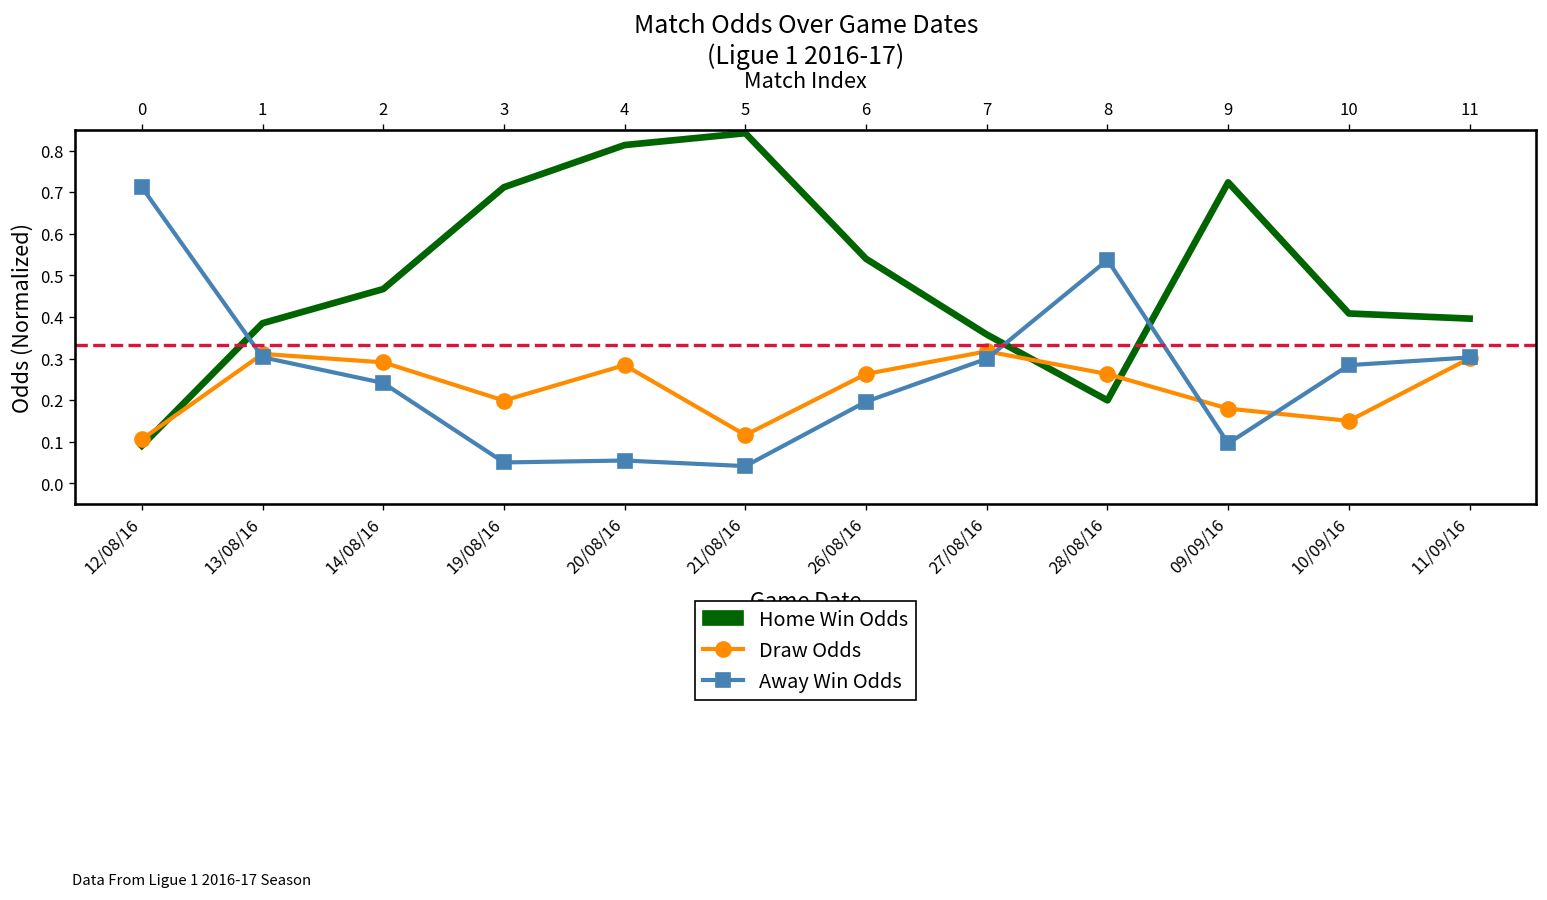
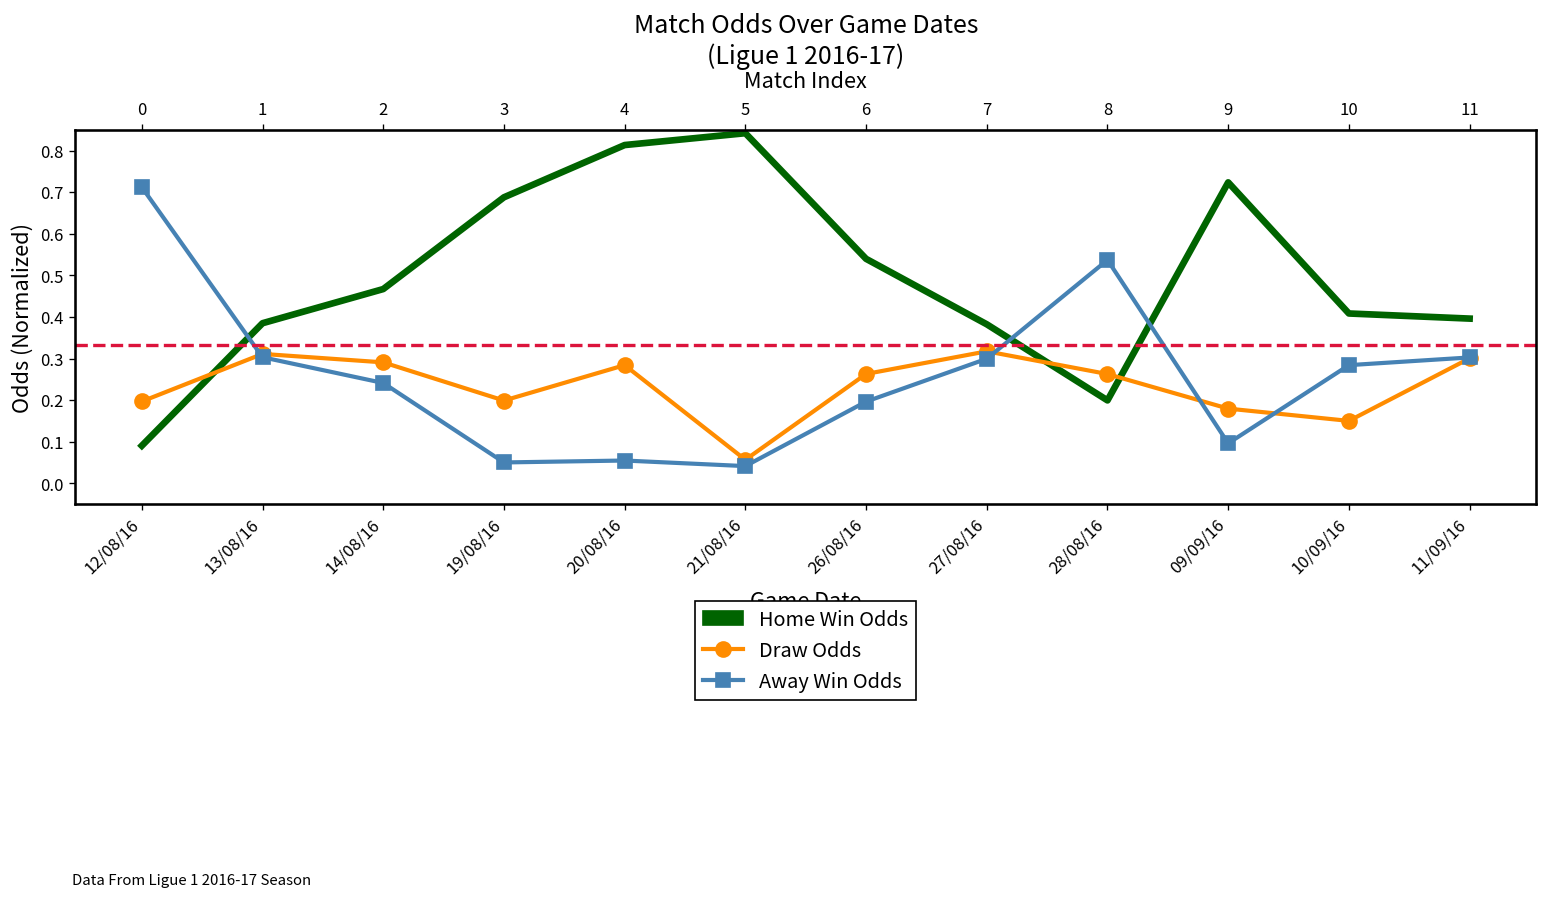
Draw Odds, 12/08/16: 0.11 -> 0.20
Home Win Odds, 19/08/16: 0.71 -> 0.69
Draw Odds, 21/08/16: 0.12 -> 0.06
Home Win Odds, 27/08/16: 0.36 -> 0.38
